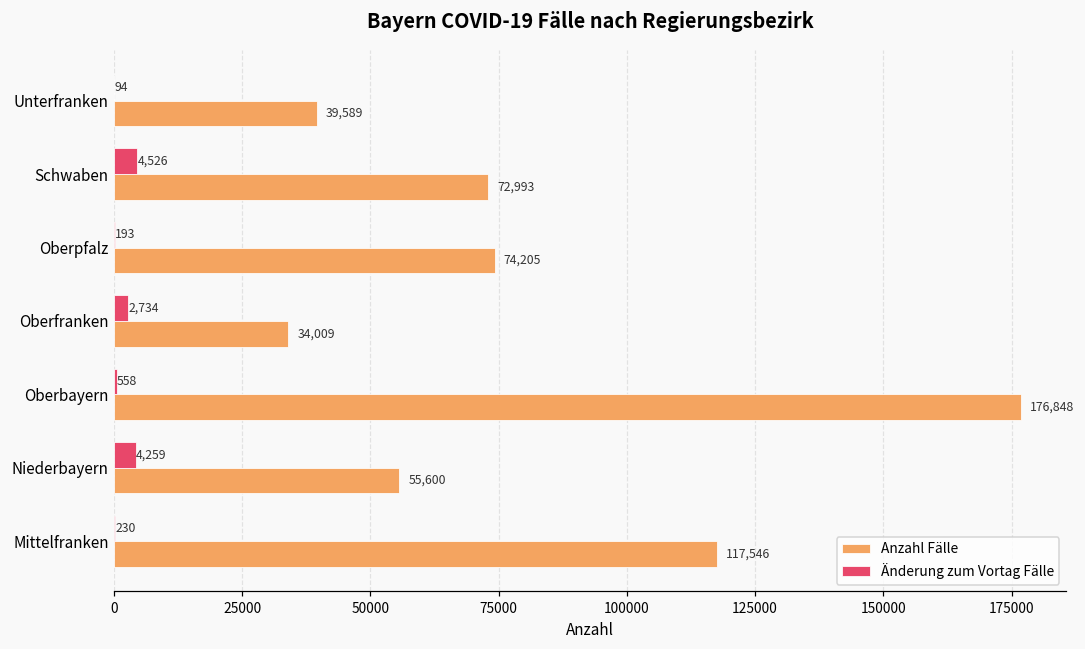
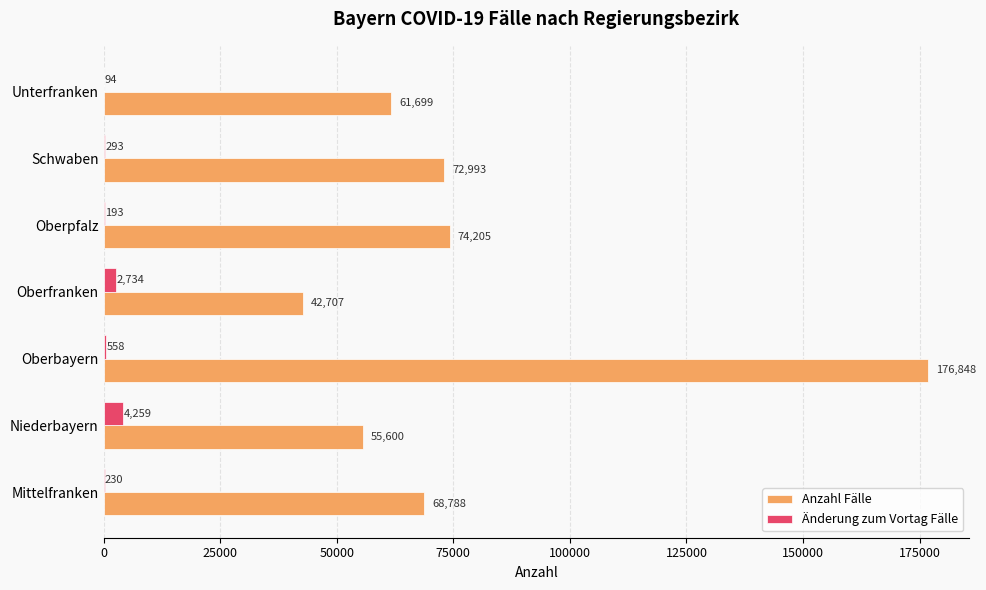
Anzahl Fälle, Unterfranken: 39,589 -> 61,699
Änderung zum Vortag Fälle, Schwaben: 4,526 -> 293
Anzahl Fälle, Oberfranken: 34,009 -> 42,707
Anzahl Fälle, Mittelfranken: 117,546 -> 68,788
